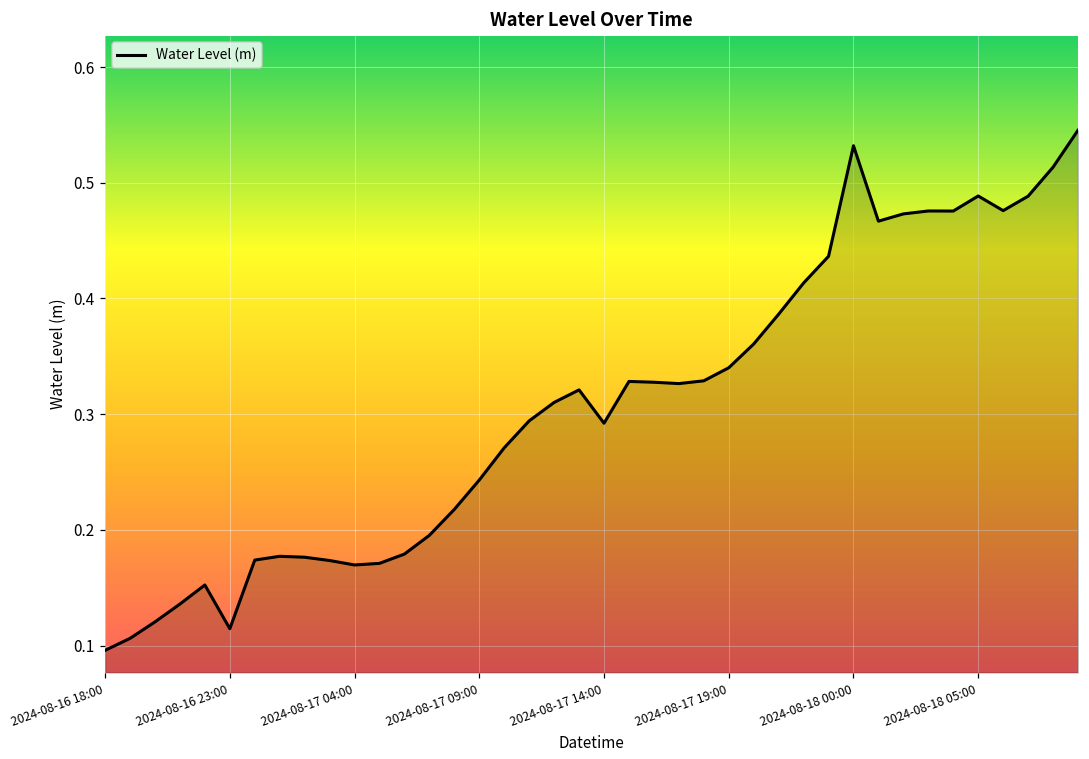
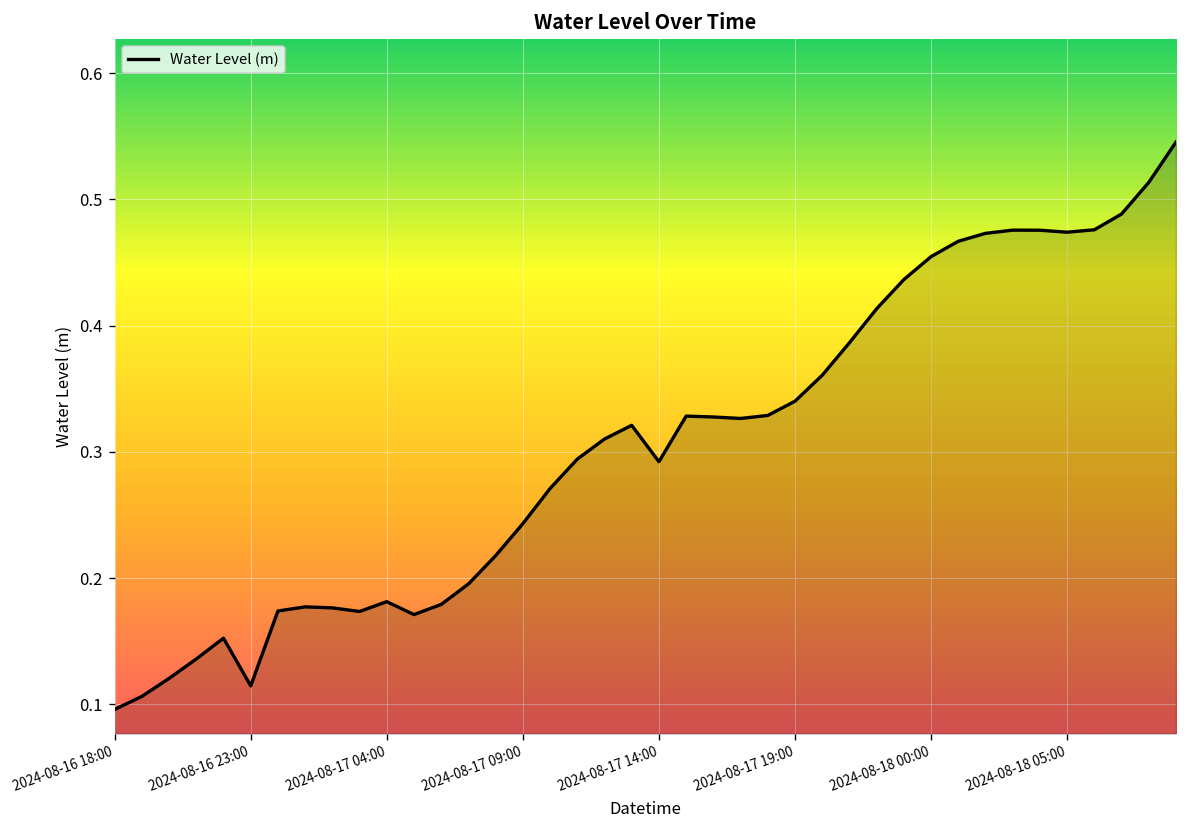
2024-08-17 04:00: 0.170 -> 0.181
2024-08-18 00:00: 0.532 -> 0.455
2024-08-18 05:00: 0.489 -> 0.474
